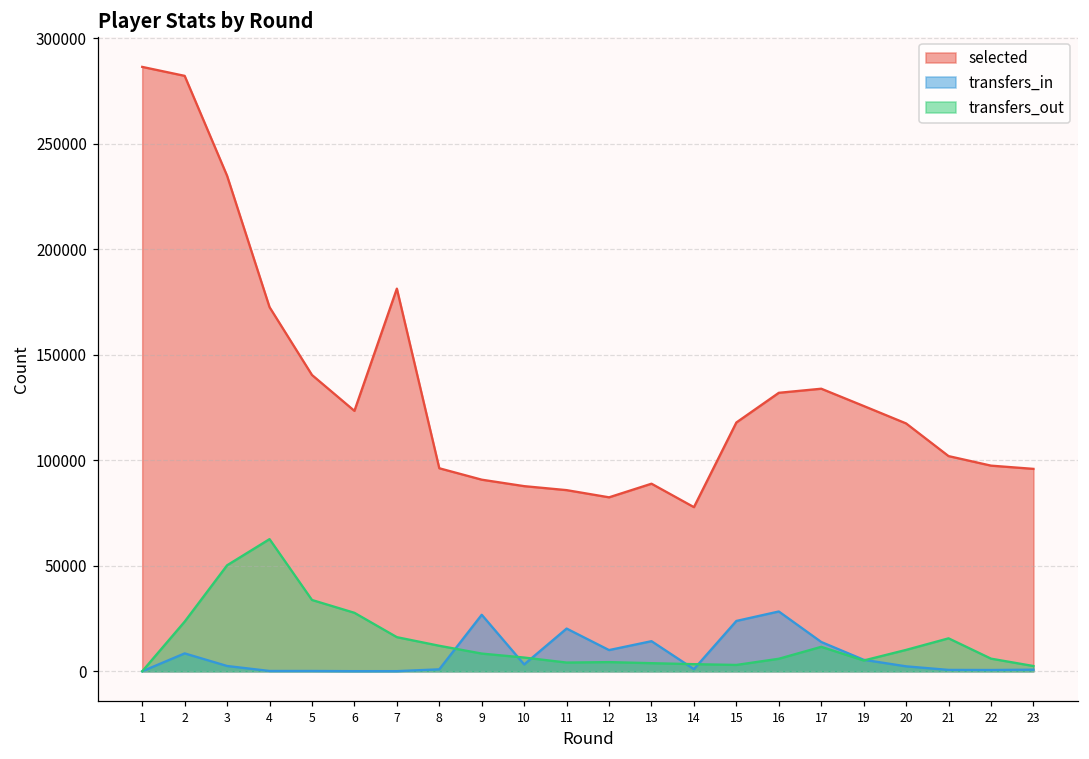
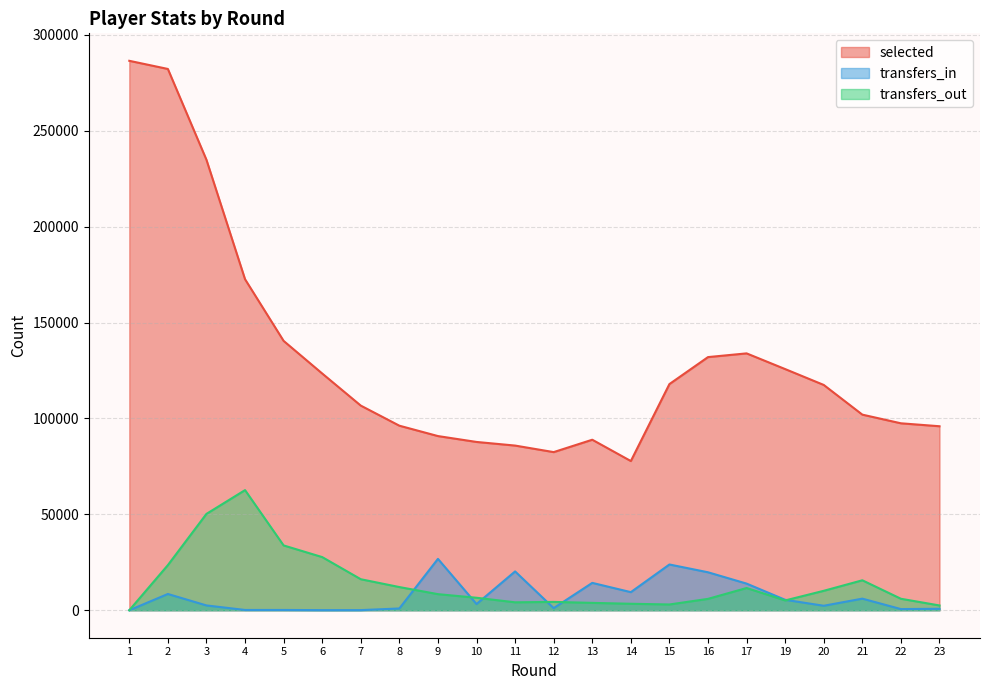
selected, 7: 181000 -> 107000
transfers_in, 12: 10000 -> 1000
transfers_in, 14: 1000 -> 9000
transfers_in, 16: 28000 -> 20000
transfers_in, 21: 1000 -> 6000
